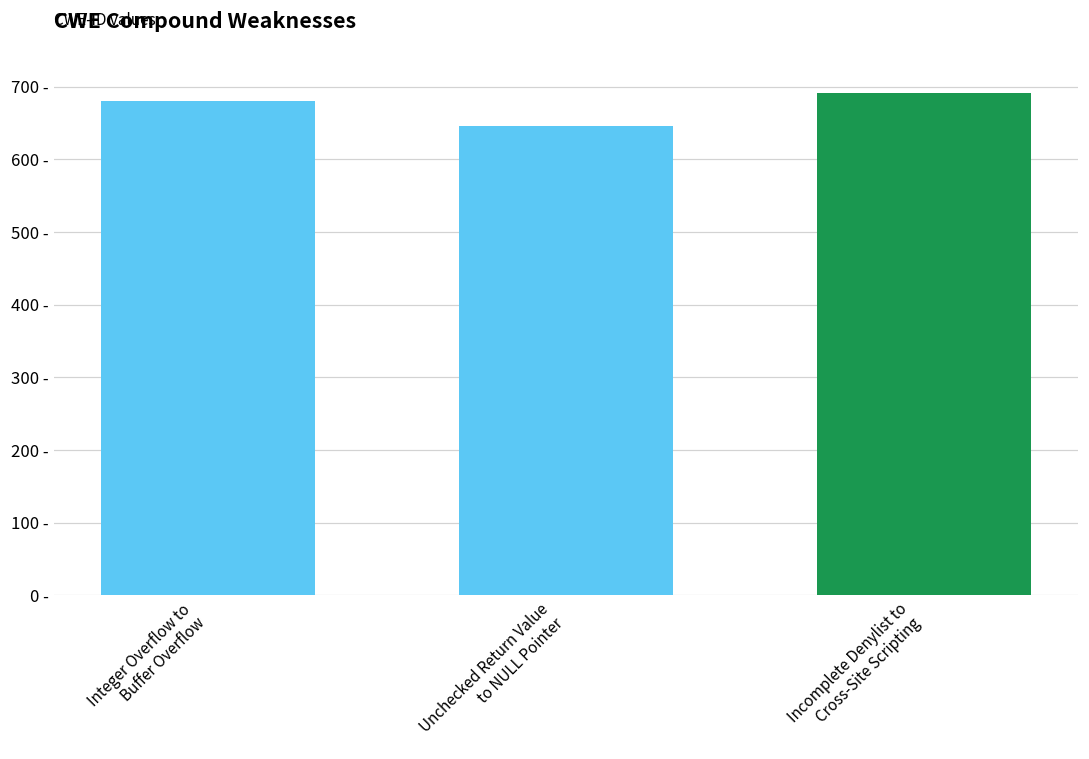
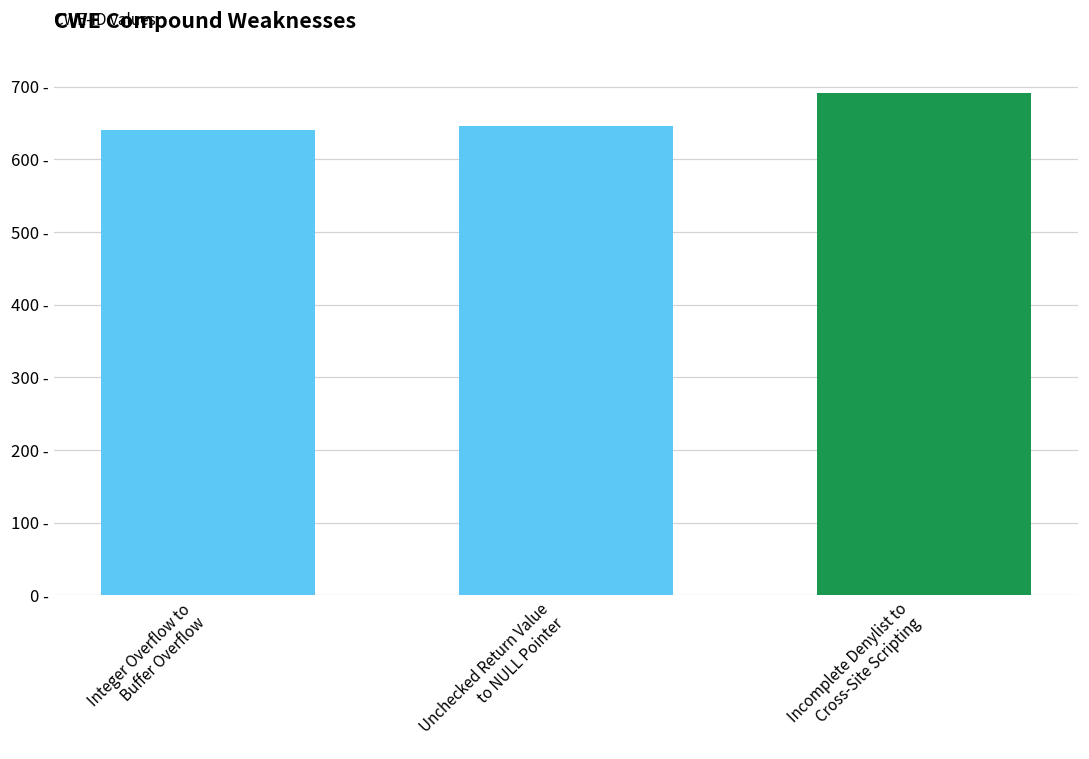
Integer Overflow to Buffer Overflow: 680 - -> 640 -
